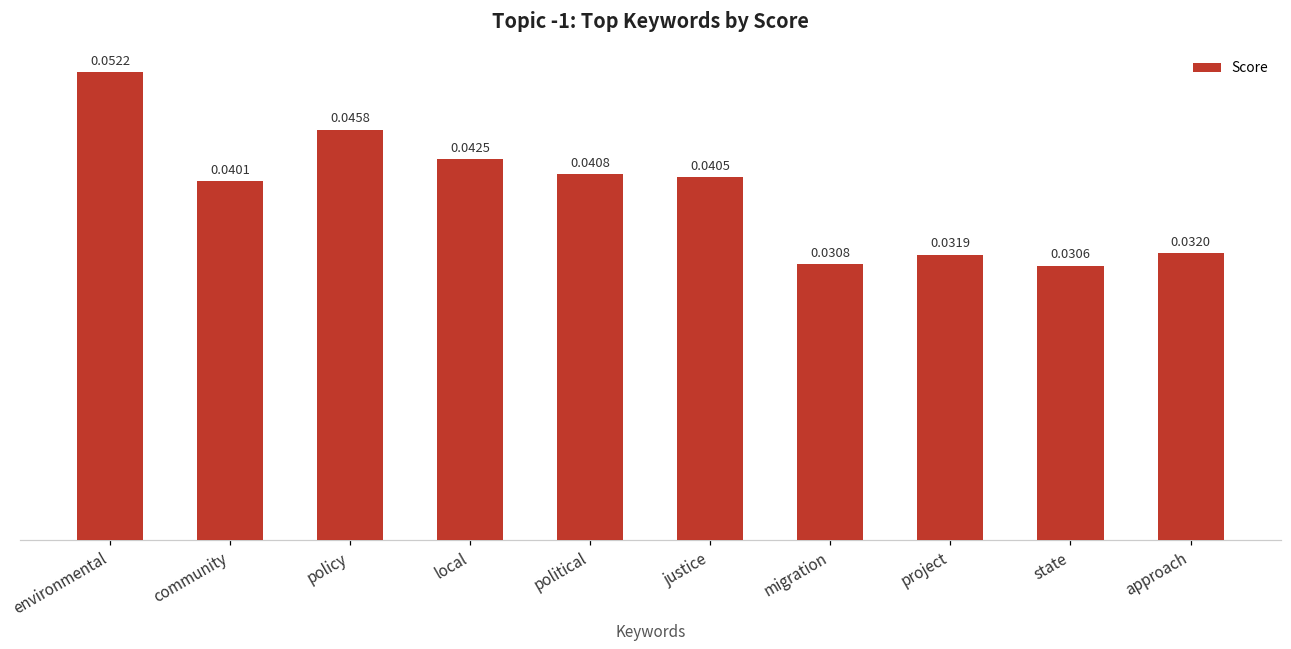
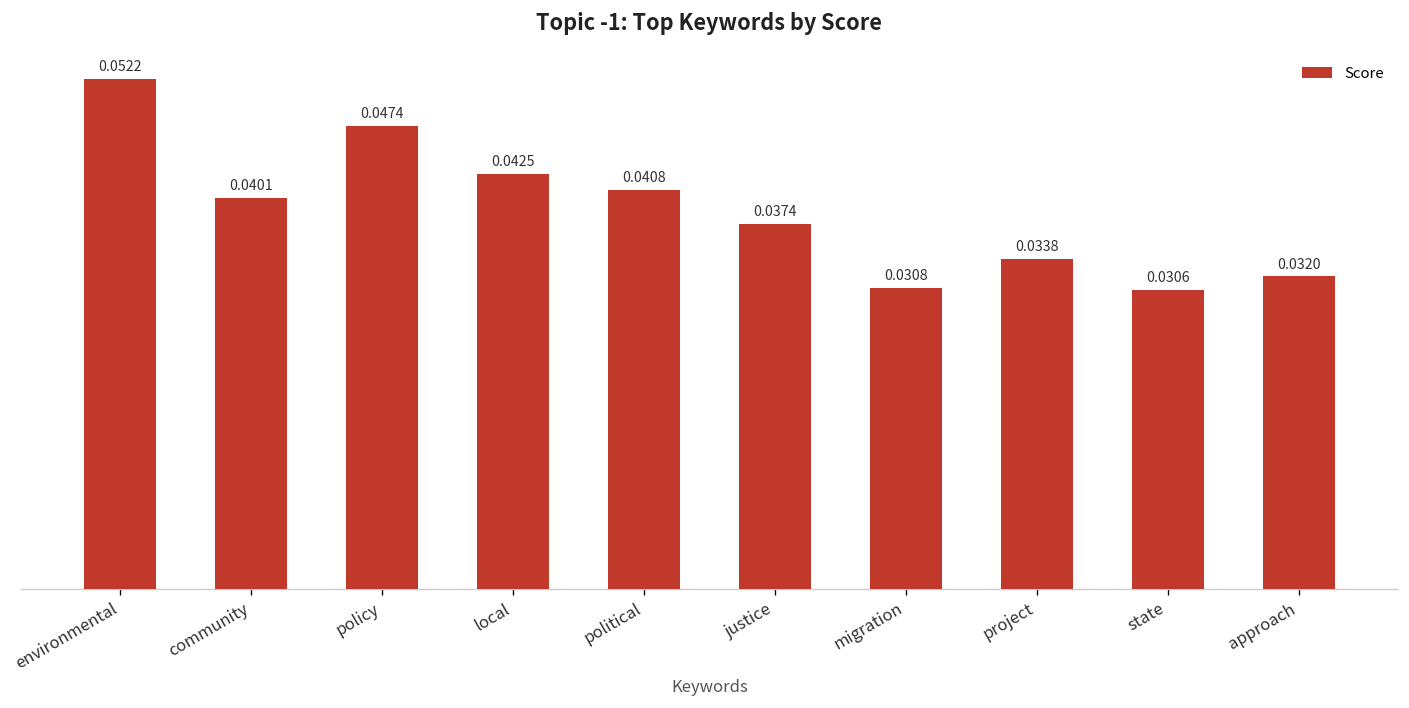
policy: 0.0458 -> 0.0474
justice: 0.0405 -> 0.0374
project: 0.0319 -> 0.0338
